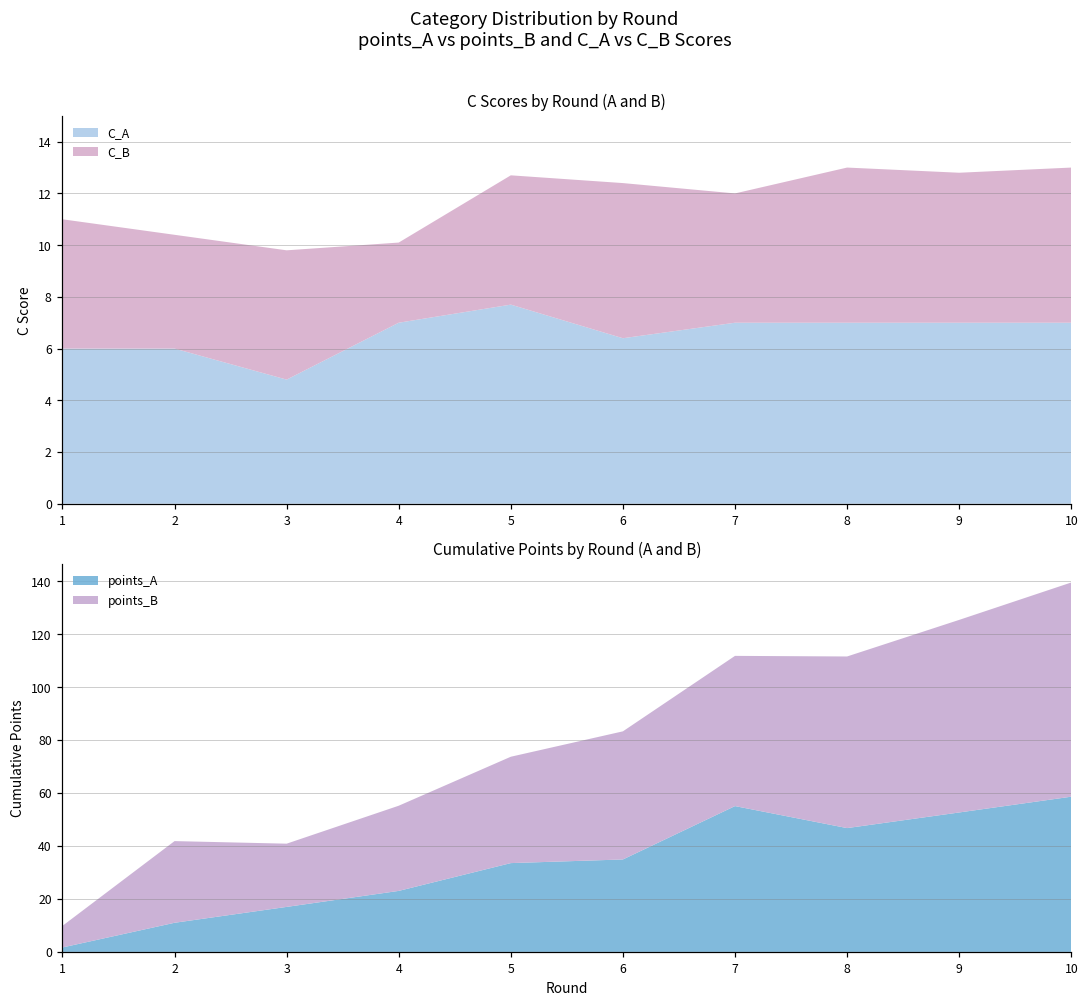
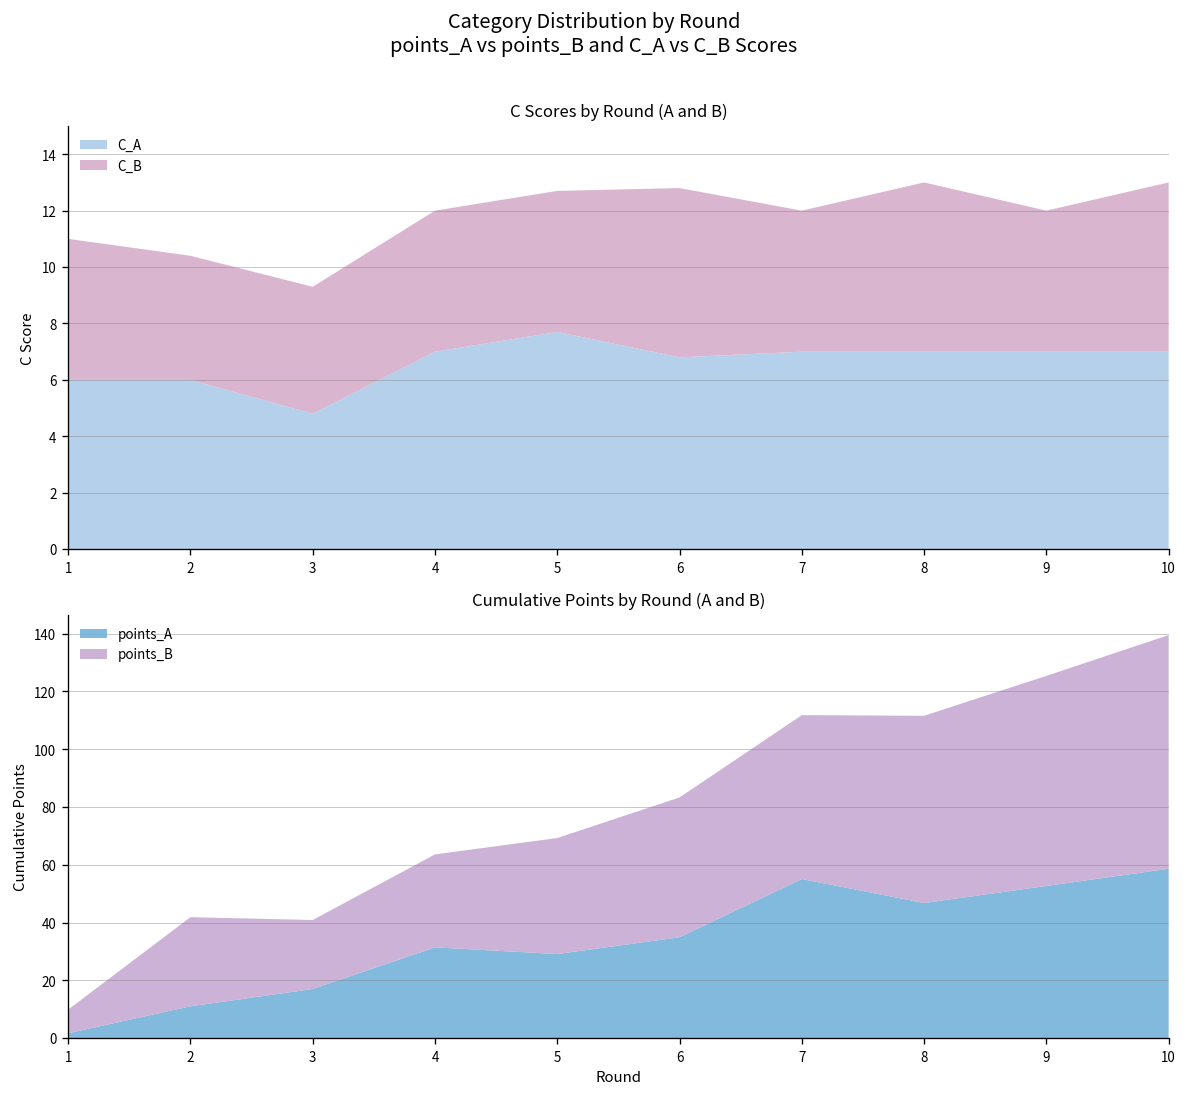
C Scores by Round (A and B), C_B, 3: 5.0 -> 4.5
C Scores by Round (A and B), C_B, 4: 3.1 -> 5.0
C Scores by Round (A and B), C_A, 6: 6.4 -> 6.8
C Scores by Round (A and B), C_B, 9: 5.8 -> 5.0
Cumulative Points by Round (A and B), points_A, 4: 23 -> 31
Cumulative Points by Round (A and B), points_A, 5: 34 -> 29
